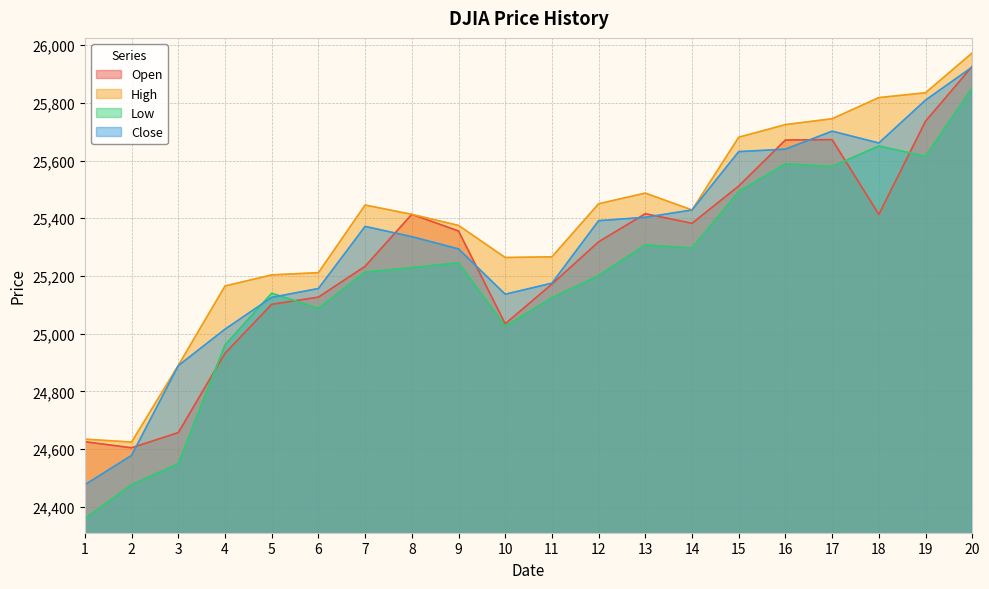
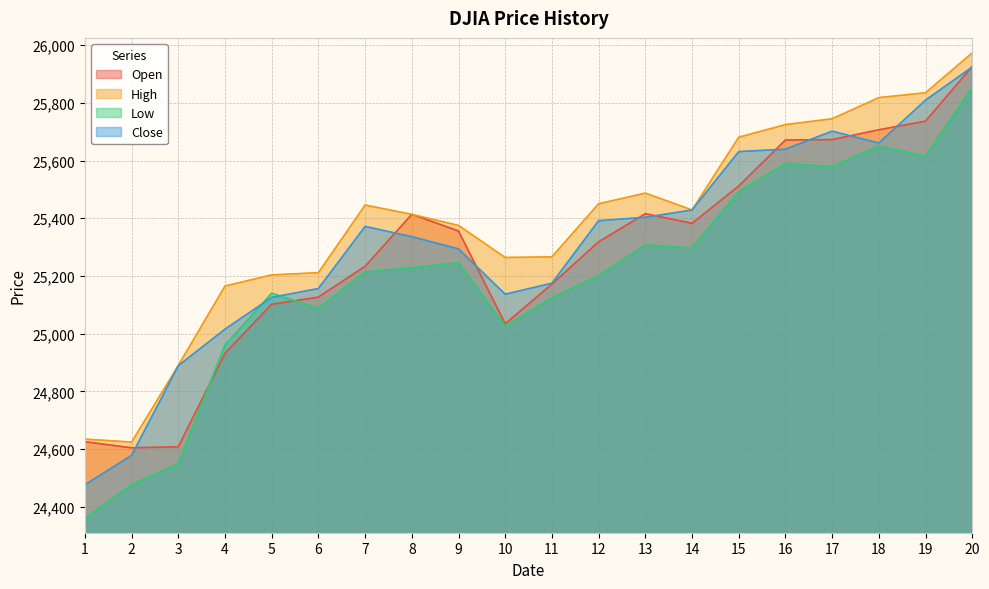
Open, 3: 24,660 -> 24,610
Open, 18: 25,410 -> 25,710
